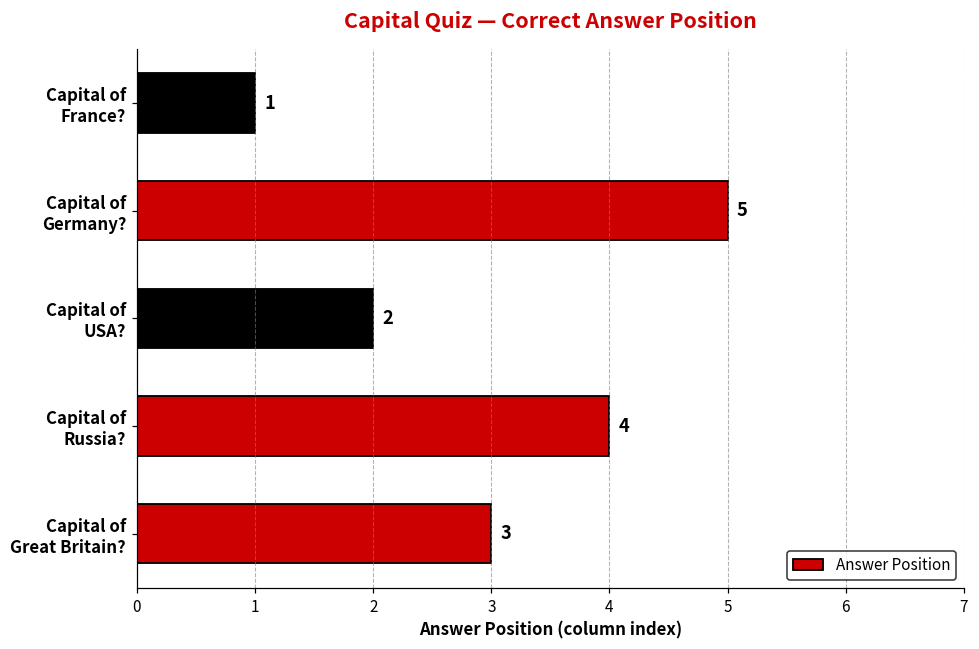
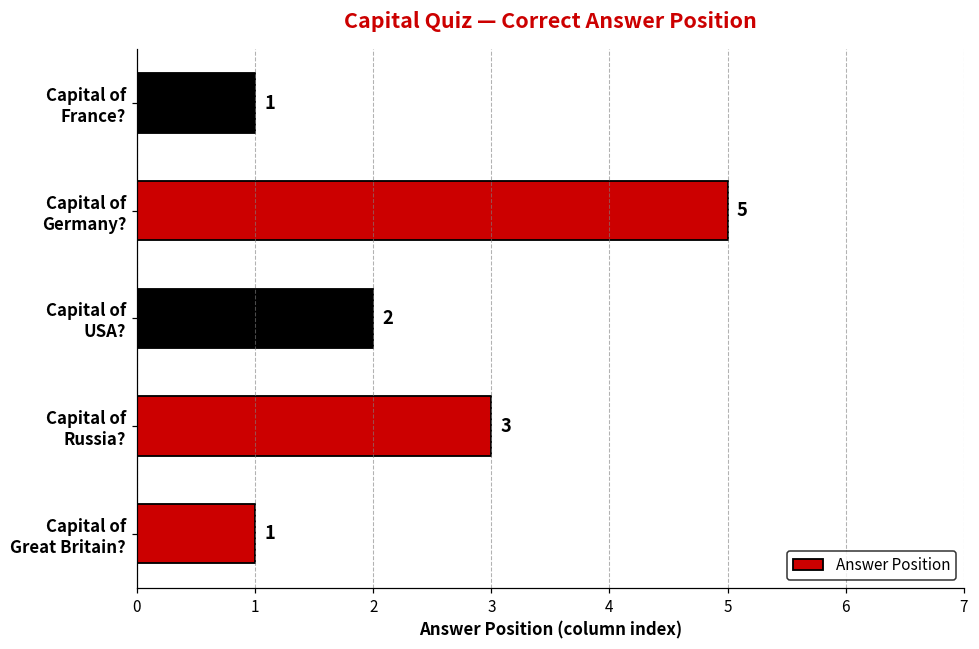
Capital of Russia?: 4 -> 3
Capital of Great Britain?: 3 -> 1
